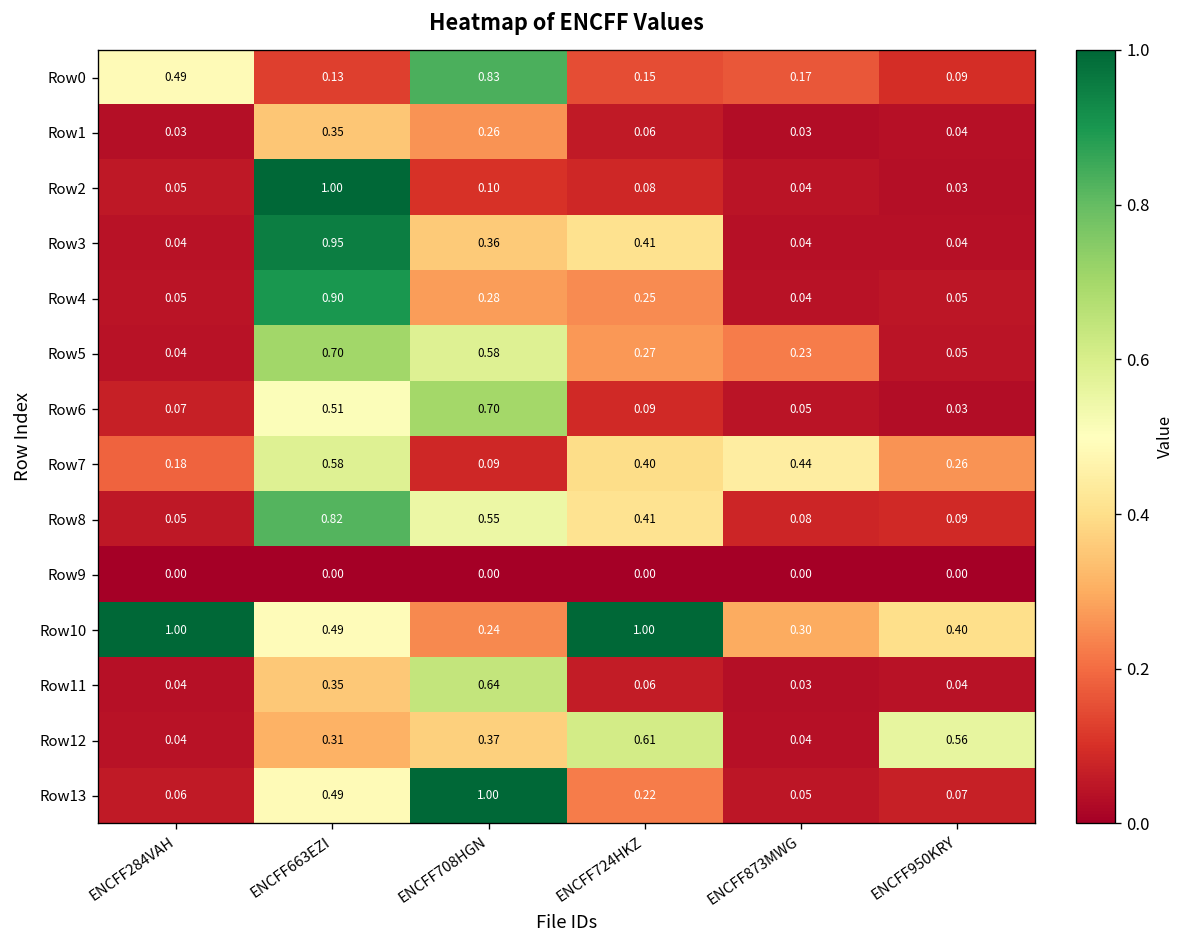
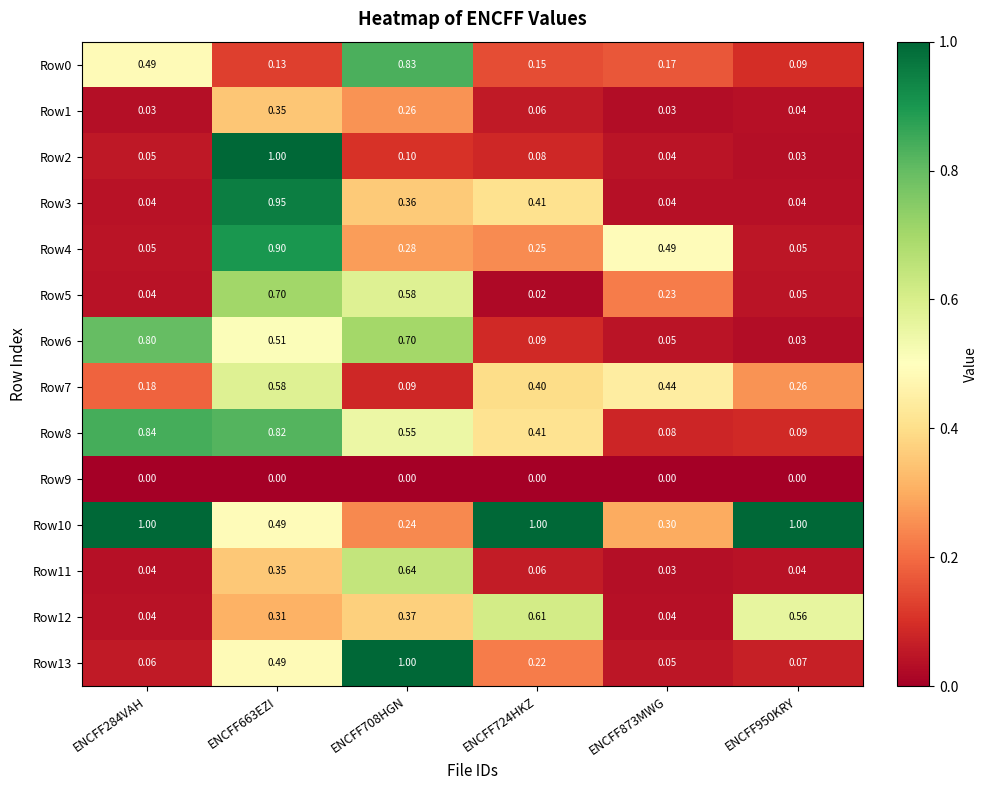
Row4, ENCFF873MWG: 0.04 -> 0.49
Row5, ENCFF724HKZ: 0.27 -> 0.02
Row6, ENCFF284VAH: 0.07 -> 0.80
Row8, ENCFF284VAH: 0.05 -> 0.84
Row10, ENCFF950KRY: 0.40 -> 1.00
